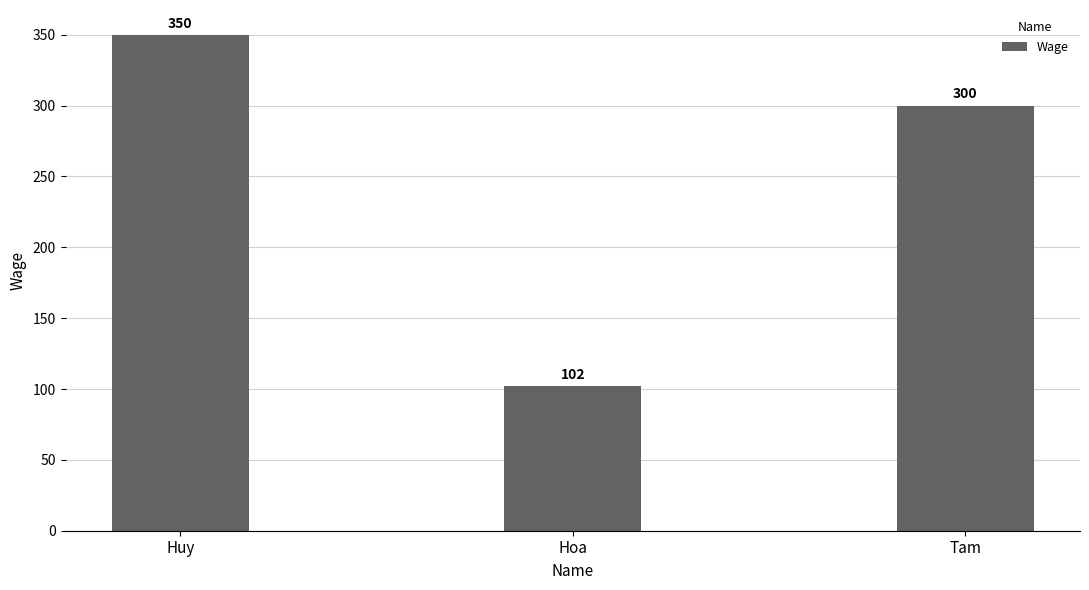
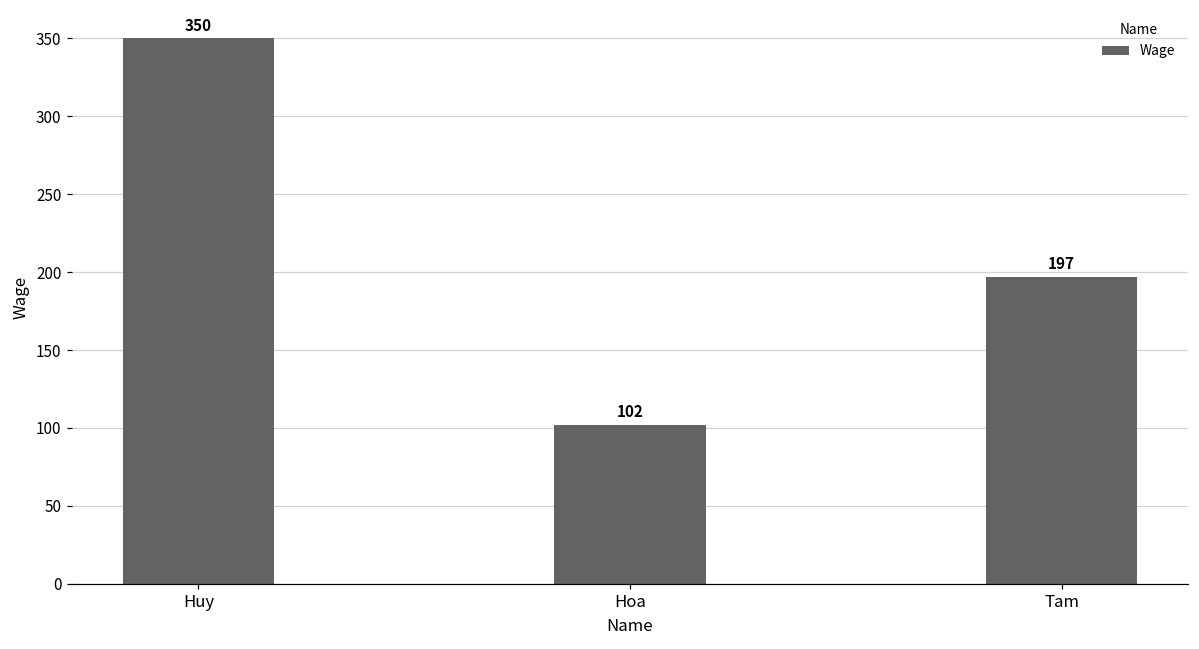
Tam: 300 -> 197
